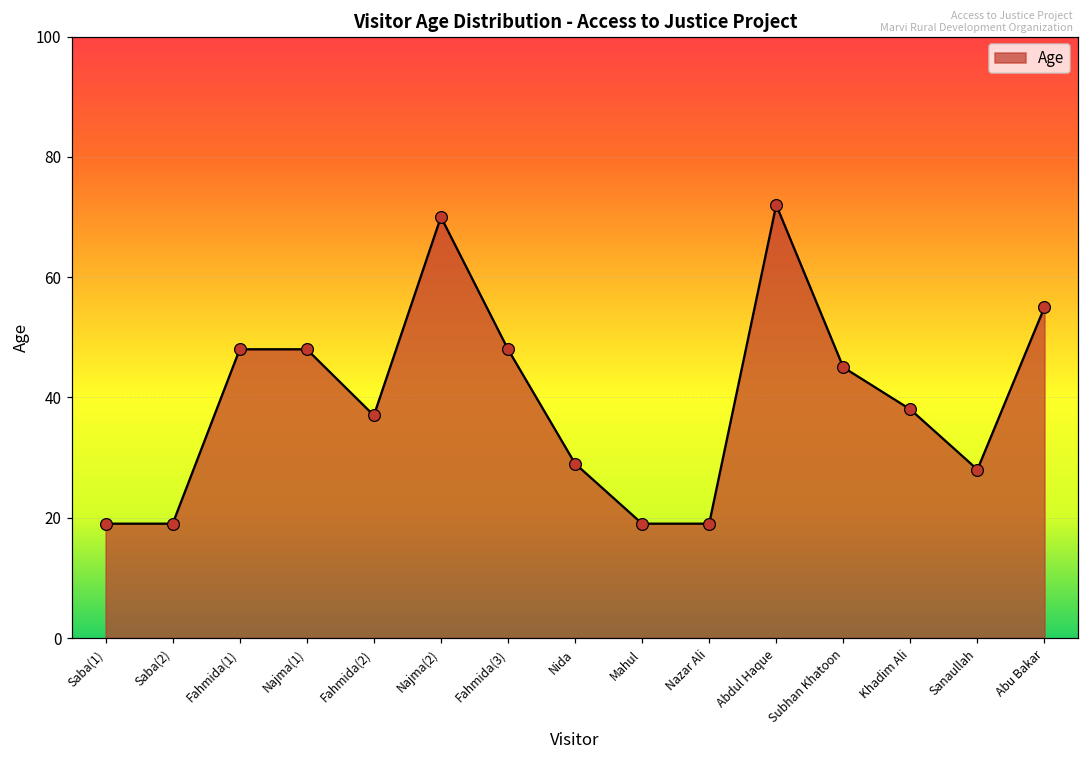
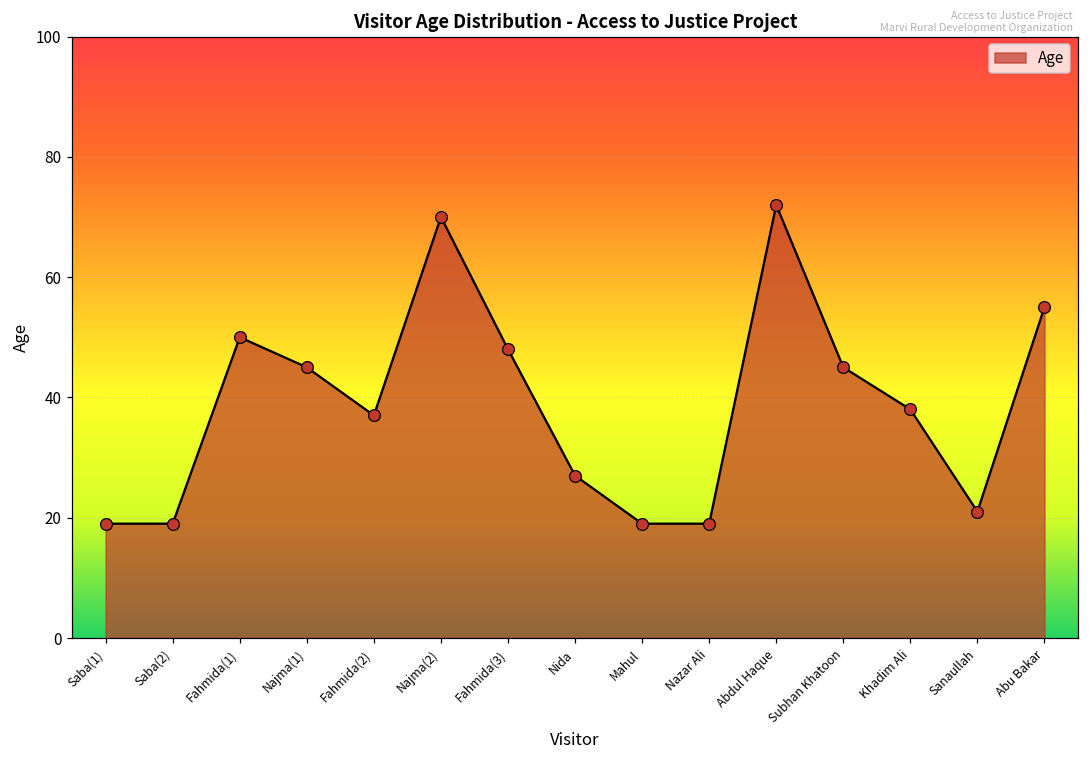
Fahmida(1): 48 -> 50
Najma(1): 48 -> 45
Nida: 29 -> 27
Sanaullah: 28 -> 21
